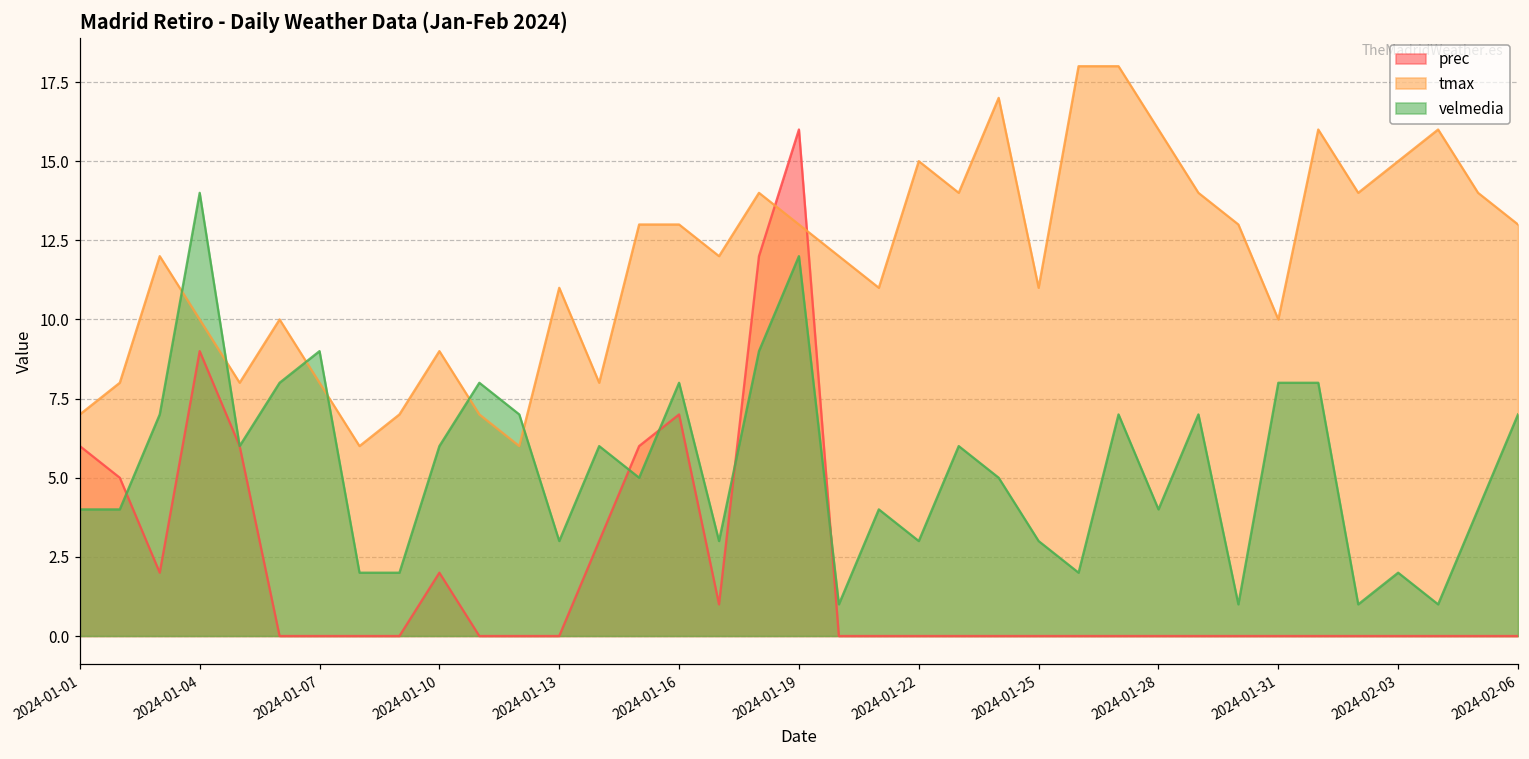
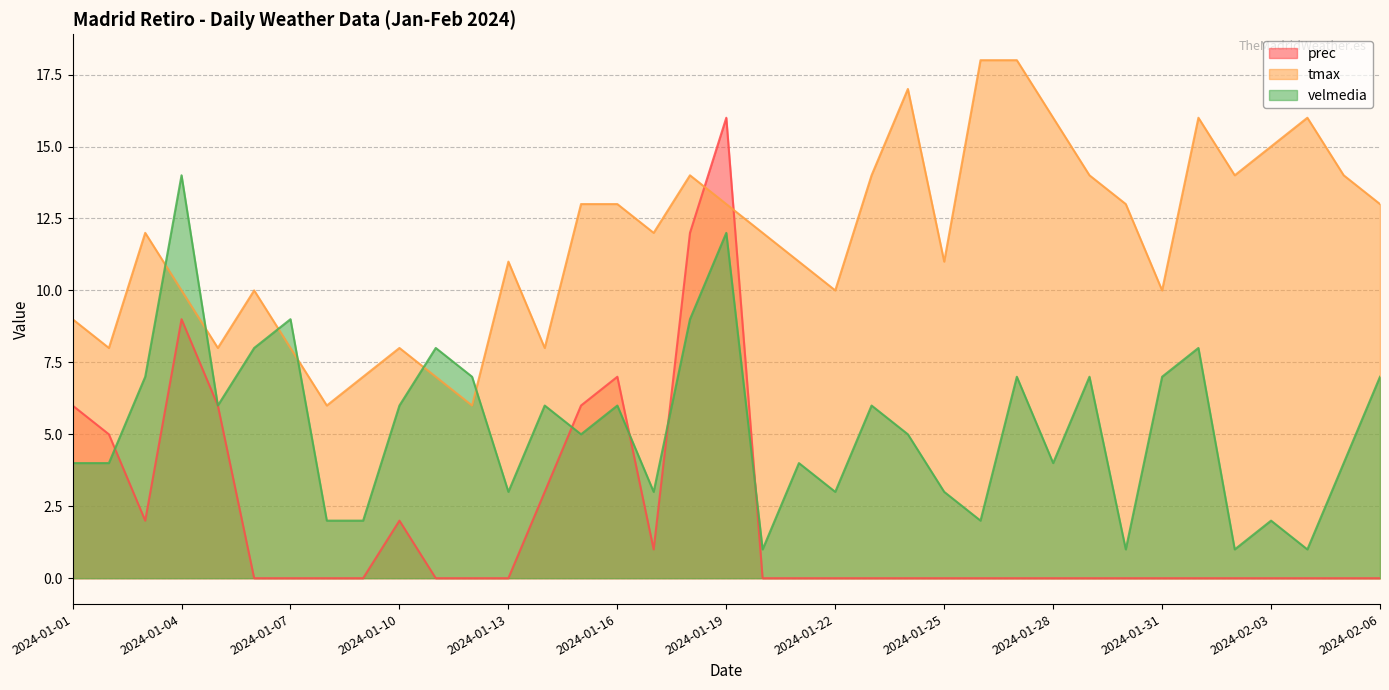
tmax, 2024-01-01: 7 -> 9
tmax, 2024-01-10: 9 -> 8
velmedia, 2024-01-16: 8 -> 6
tmax, 2024-01-22: 15 -> 10
velmedia, 2024-01-31: 8 -> 7
